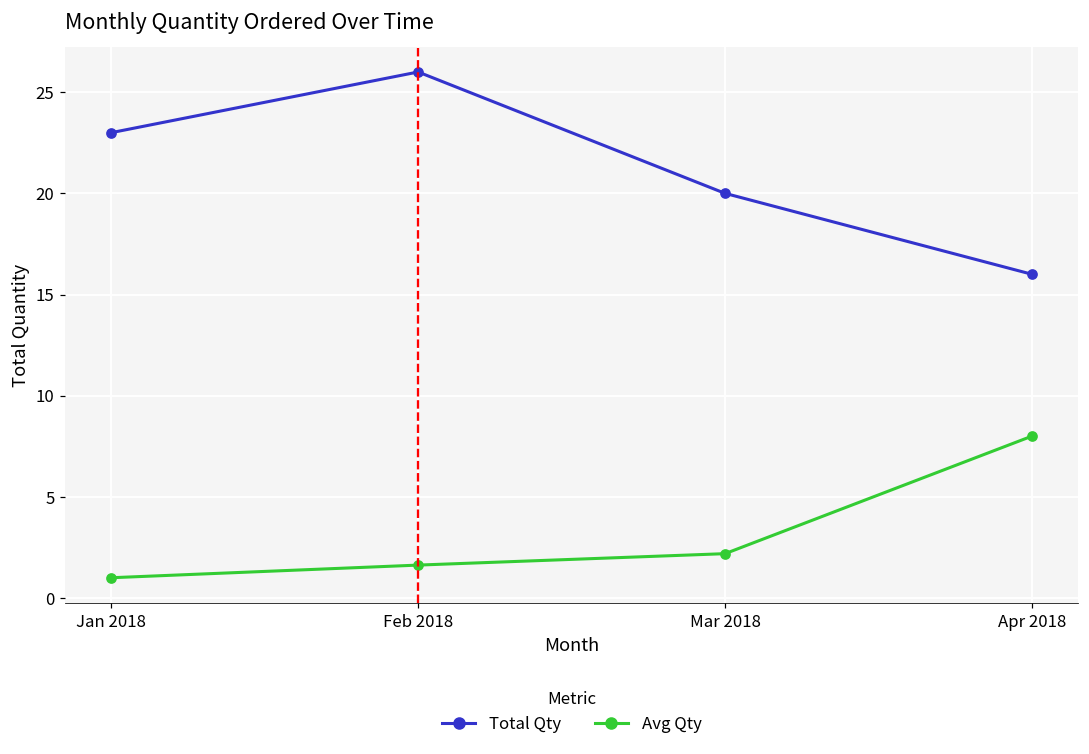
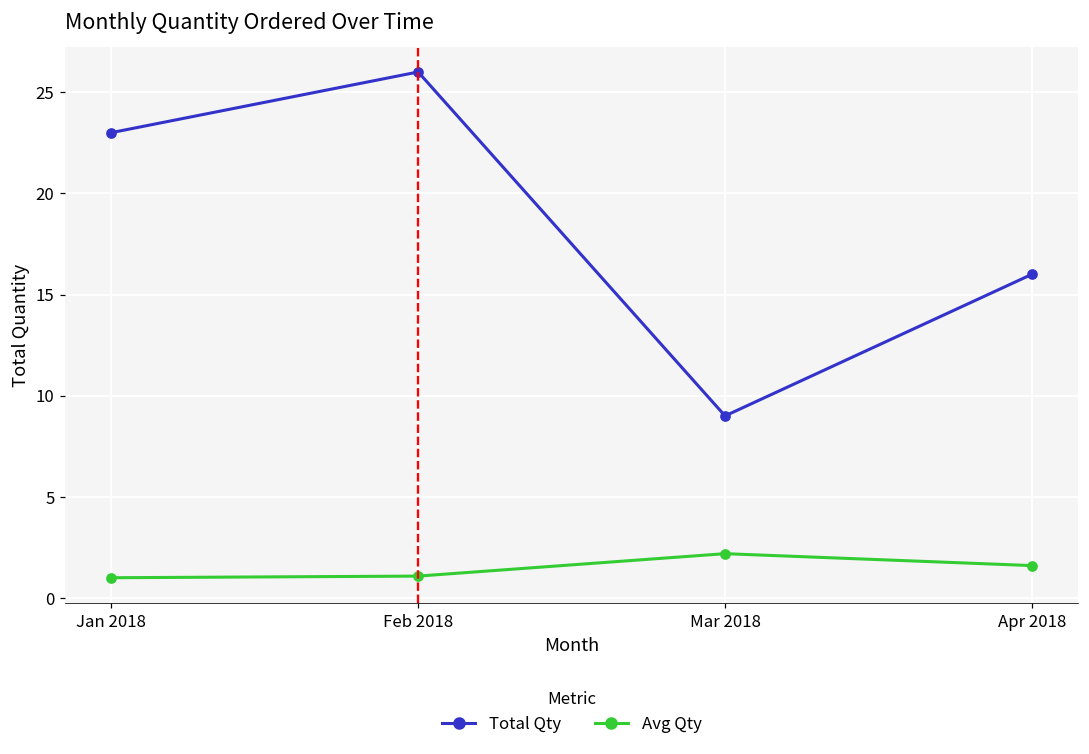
Avg Qty, Feb 2018: 1.6 -> 1.1
Total Qty, Mar 2018: 20 -> 9
Avg Qty, Apr 2018: 8.0 -> 1.6
